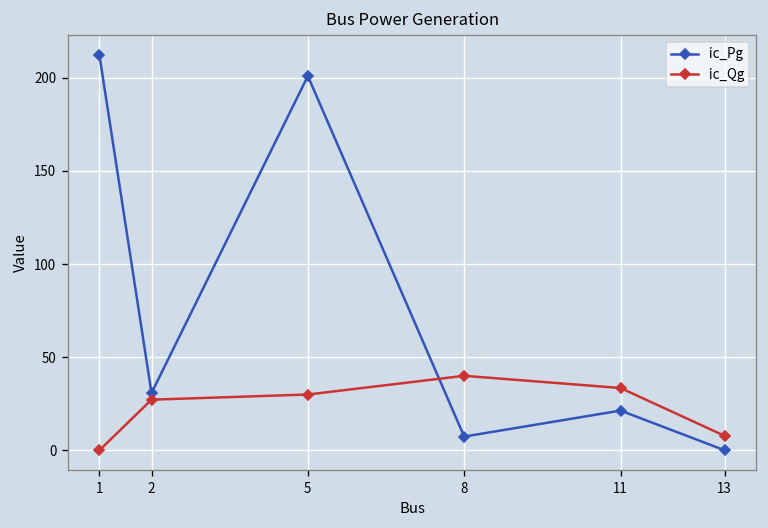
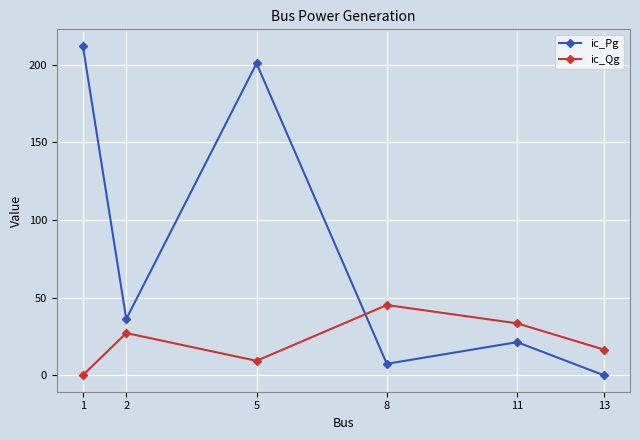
ic_Pg, 2: 31 -> 36
ic_Qg, 5: 30 -> 9
ic_Qg, 8: 40 -> 45
ic_Qg, 13: 8 -> 17
